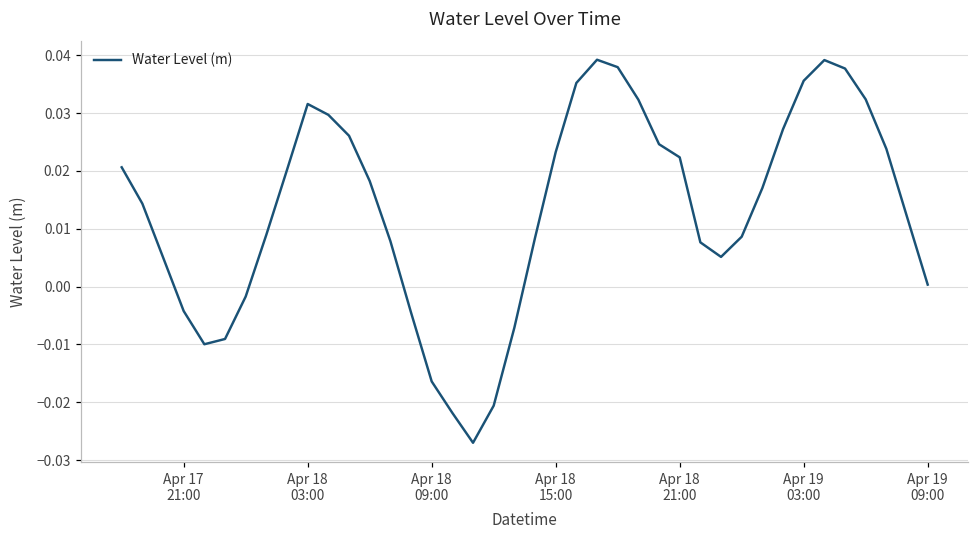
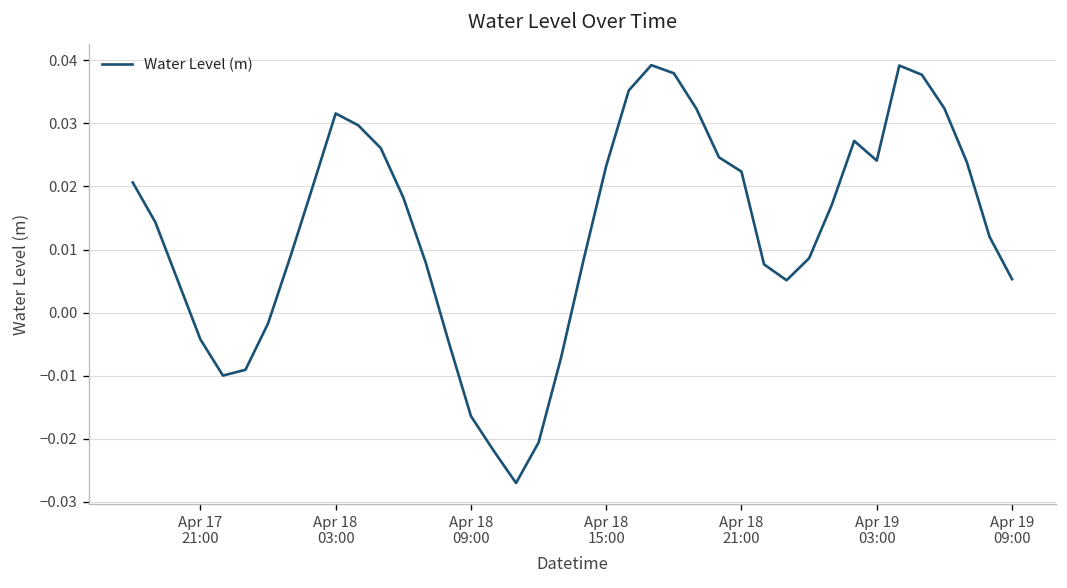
Apr 19 03:00: 0.036 -> 0.024
Apr 19 09:00: 0.000 -> 0.005
